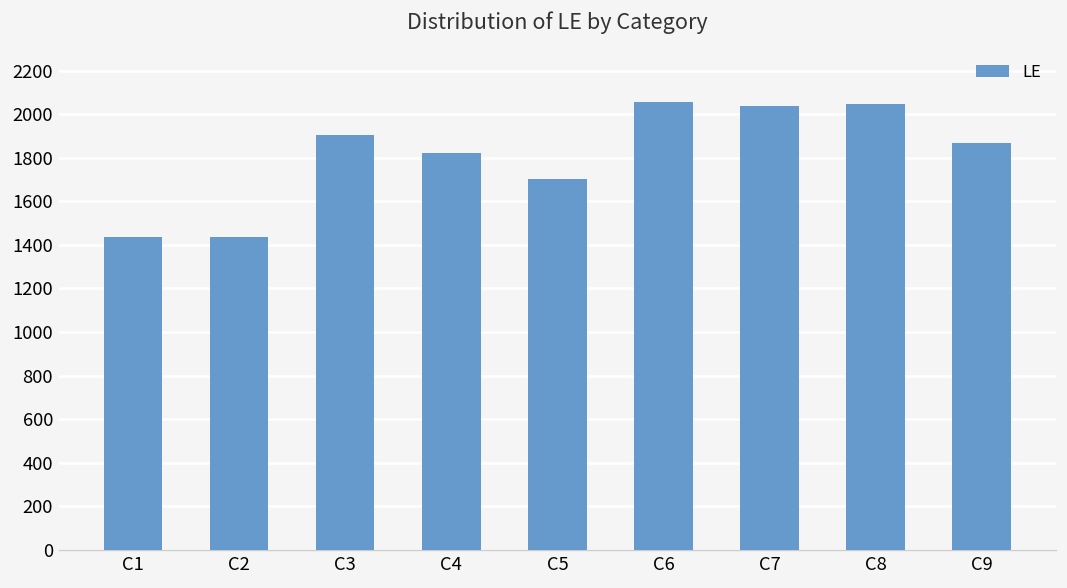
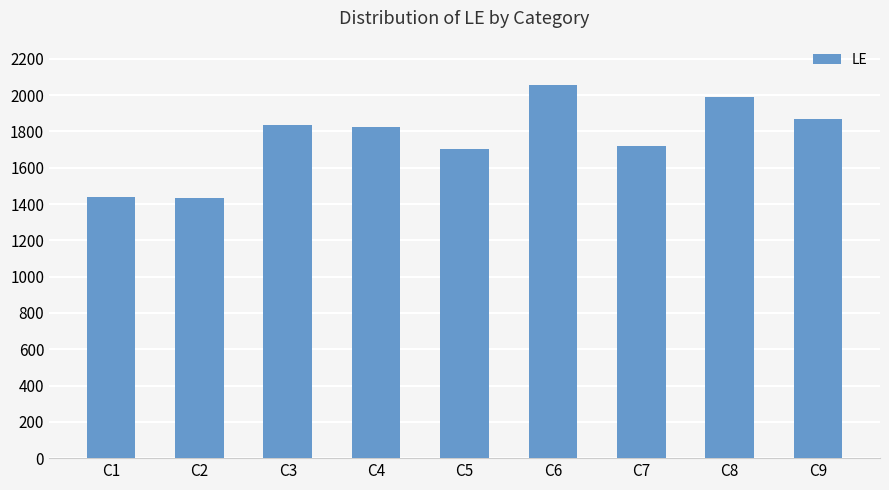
C3: 1910 -> 1840
C7: 2040 -> 1720
C8: 2050 -> 1990
